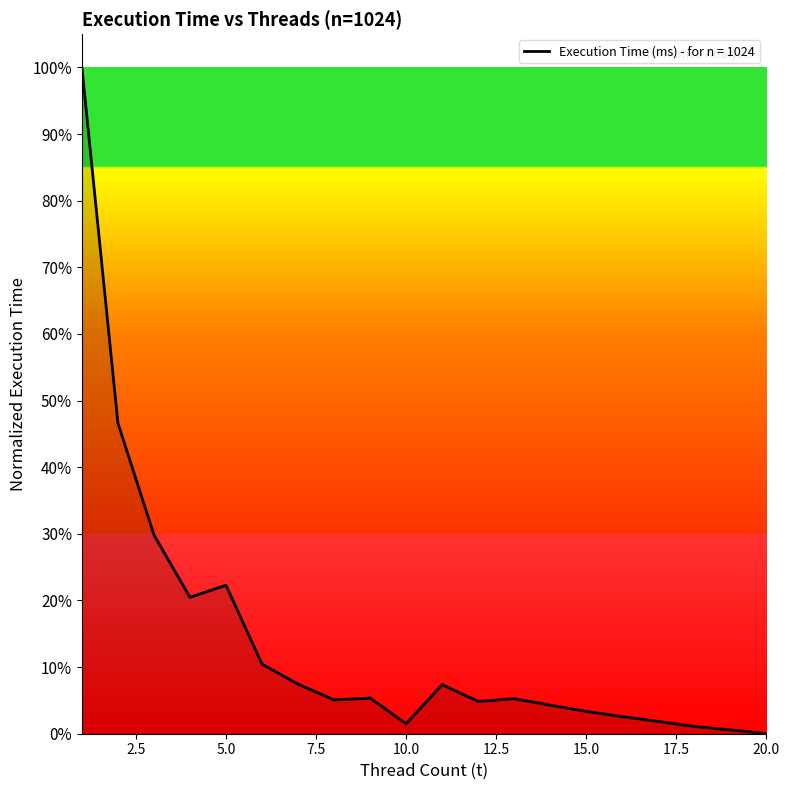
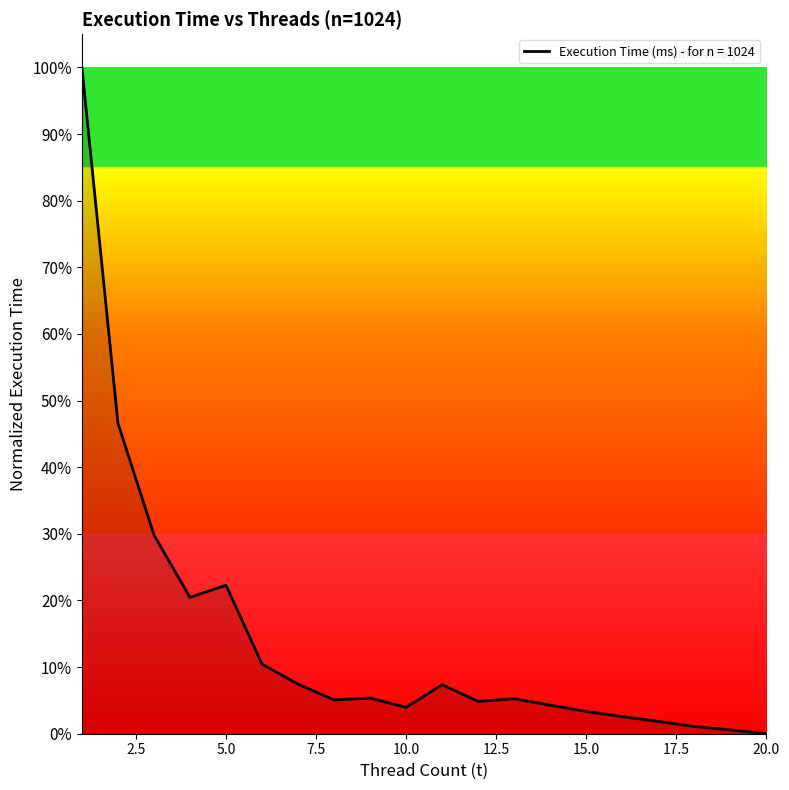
10.0: 1% -> 4%
